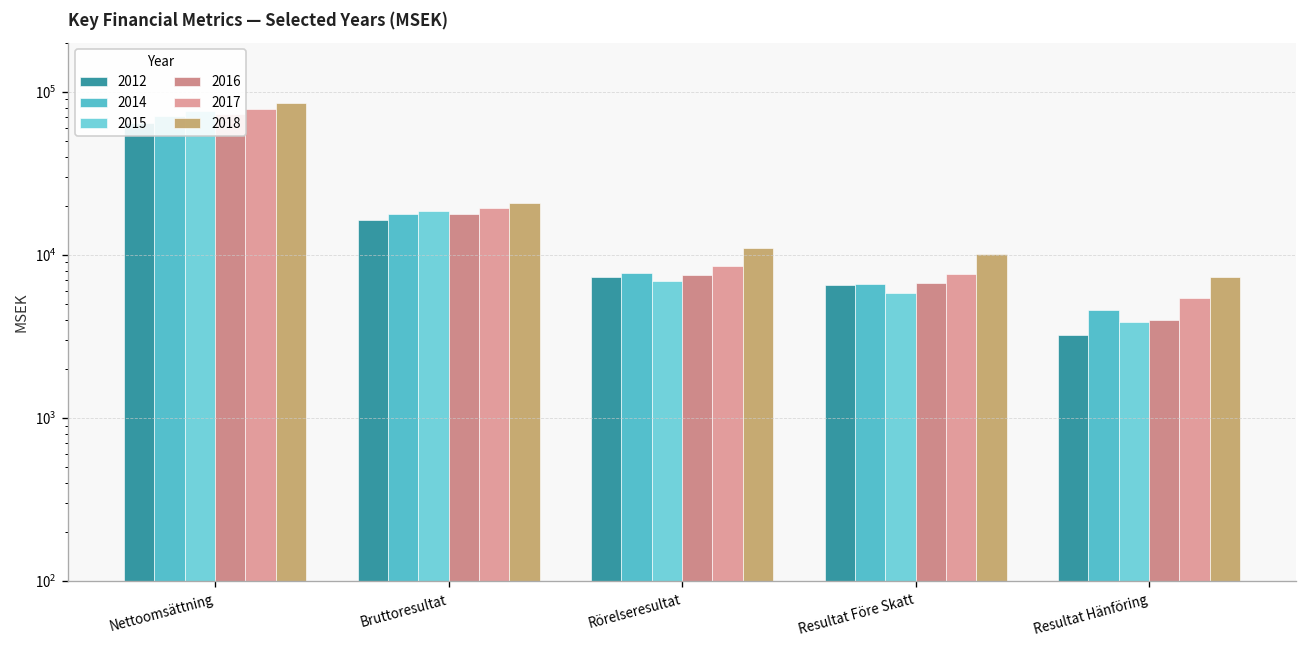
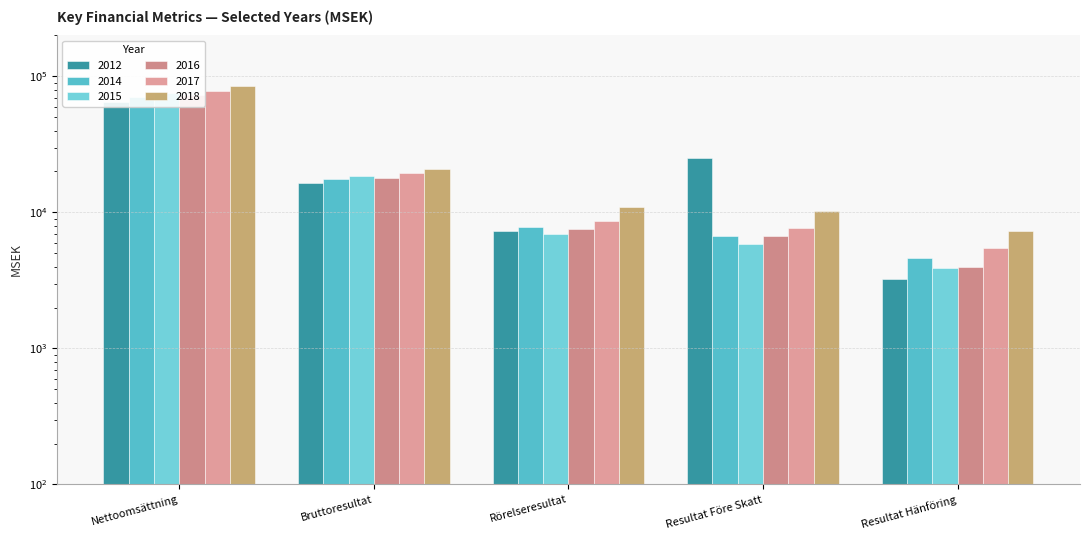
2012, Resultat Före Skatt: 7000 -> 25000
